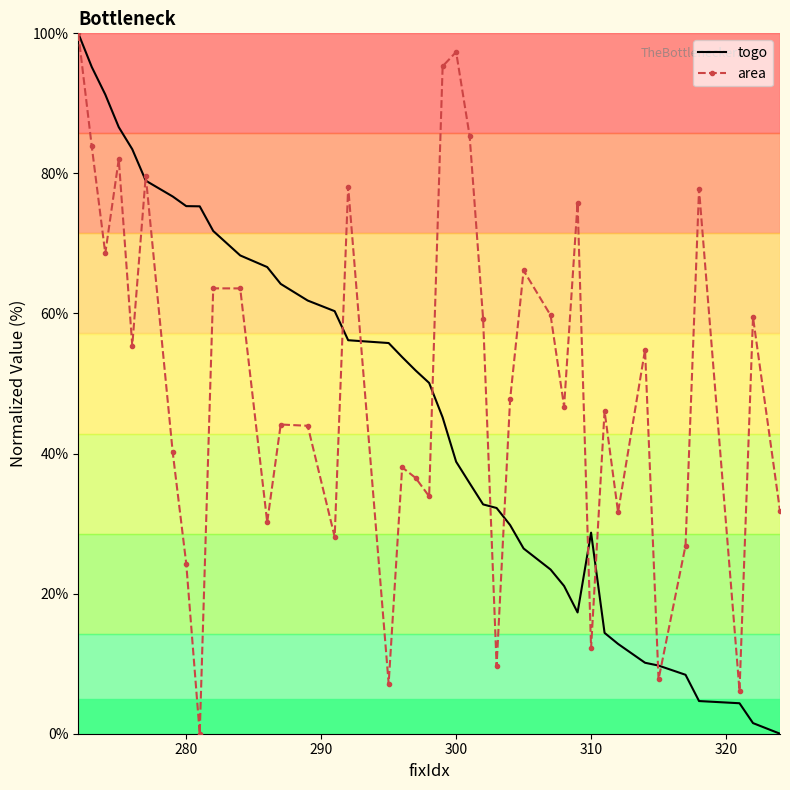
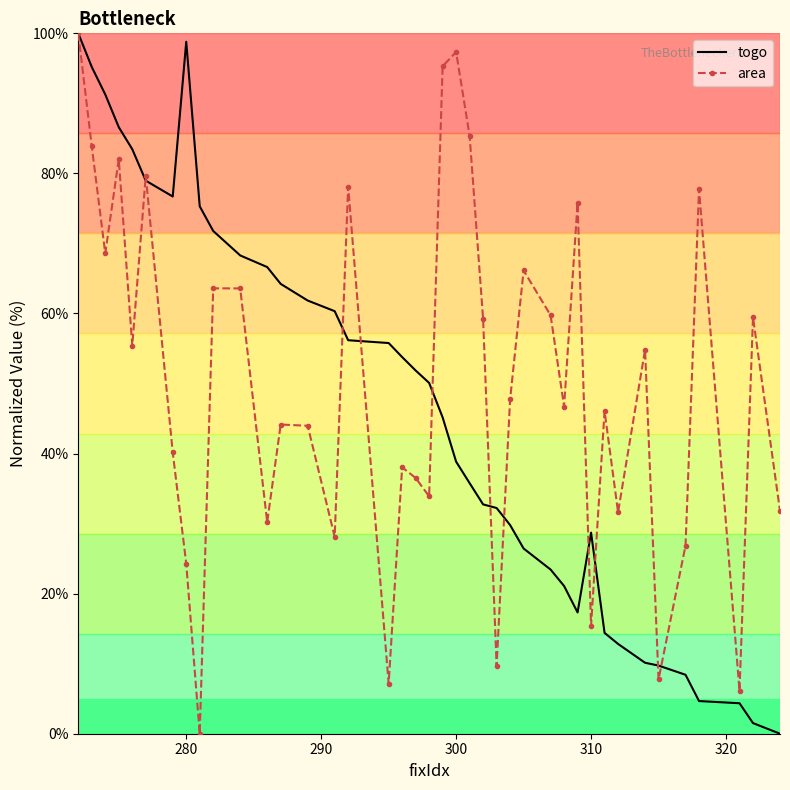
togo, 280: 75% -> 99%
area, 310: 12% -> 15%
